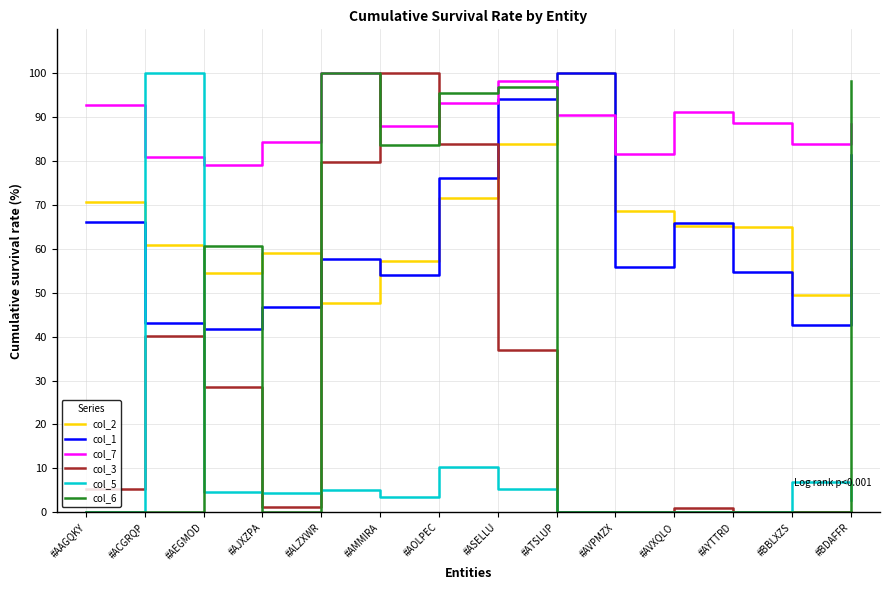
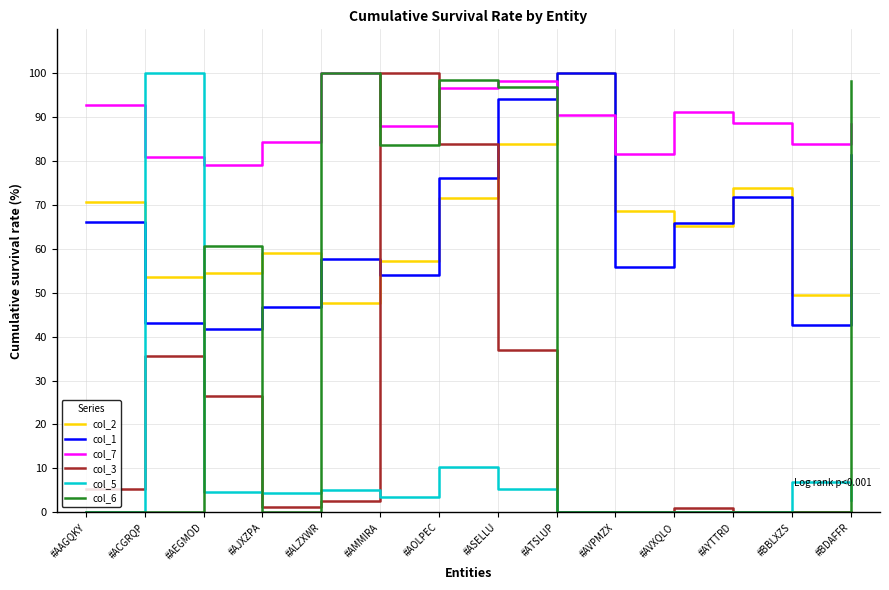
col_2, #ACGRQP: 61 -> 54
col_3, #ACGRQP: 40 -> 35
col_3, #AEGMOD: 29 -> 26
col_3, #ALZXWR: 80 -> 2
col_7, #AOLPEC: 93 -> 97
col_6, #AOLPEC: 96 -> 98
col_2, #AYTTRD: 65 -> 74
col_1, #AYTTRD: 55 -> 72
